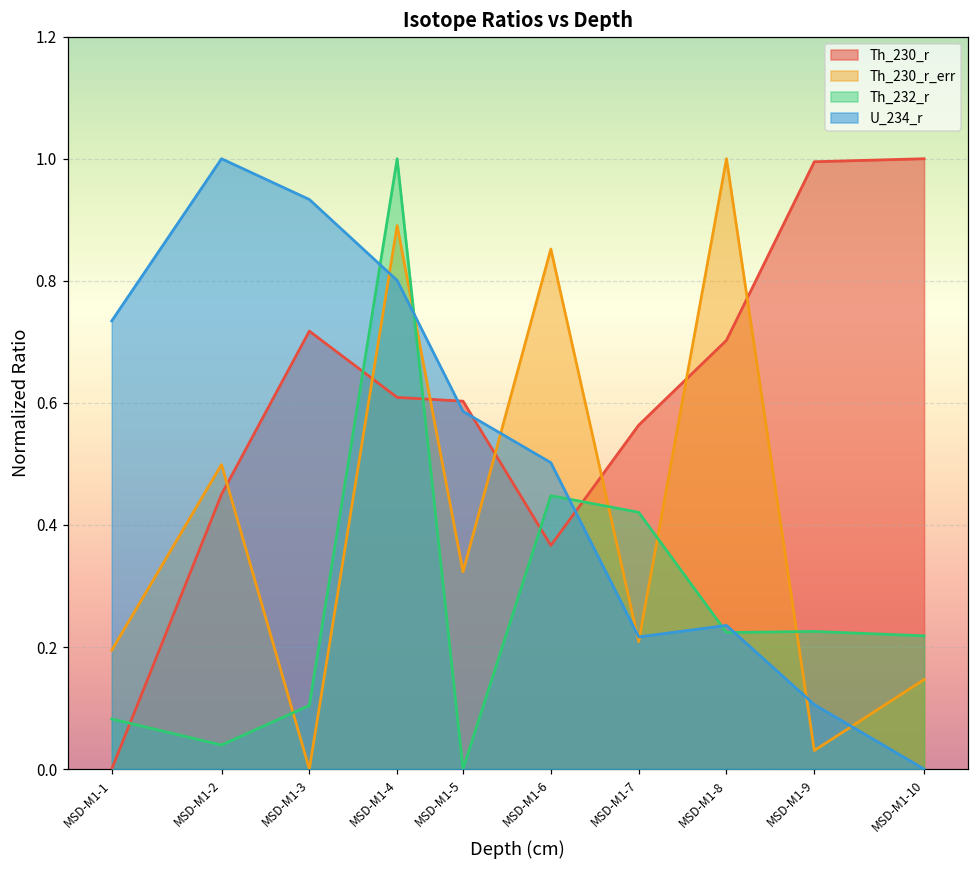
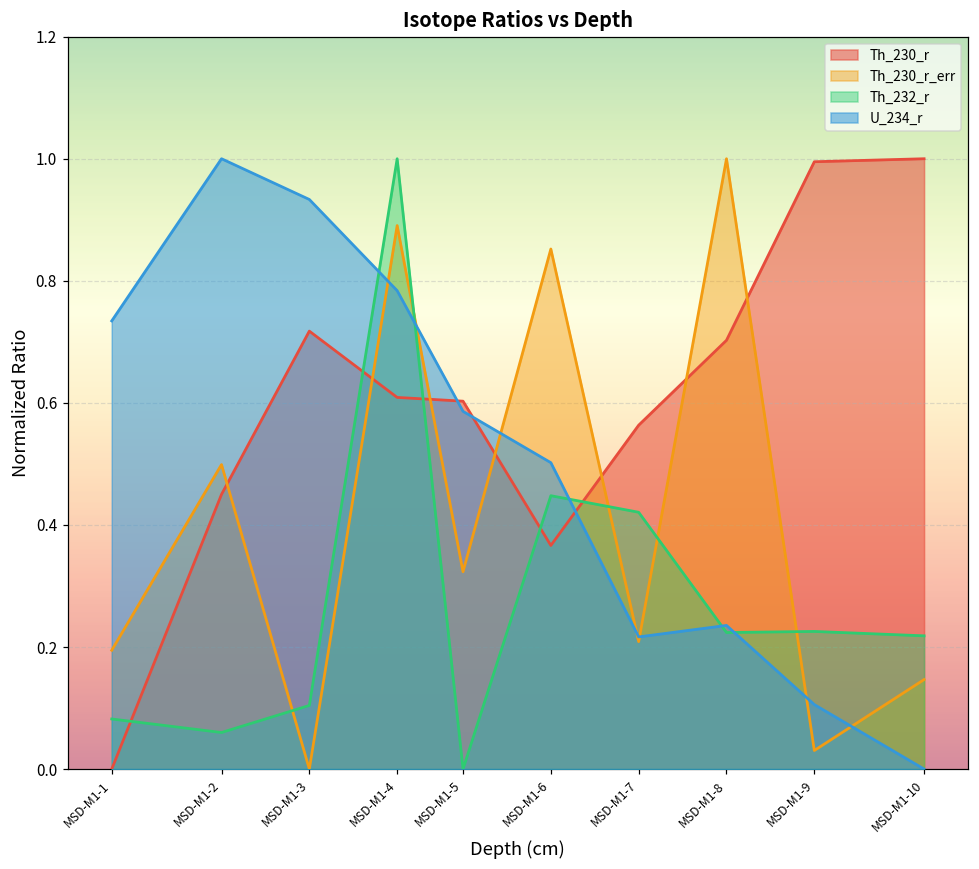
Th_232_r, MSD-M1-2: 0.04 -> 0.06
U_234_r, MSD-M1-4: 0.80 -> 0.78
